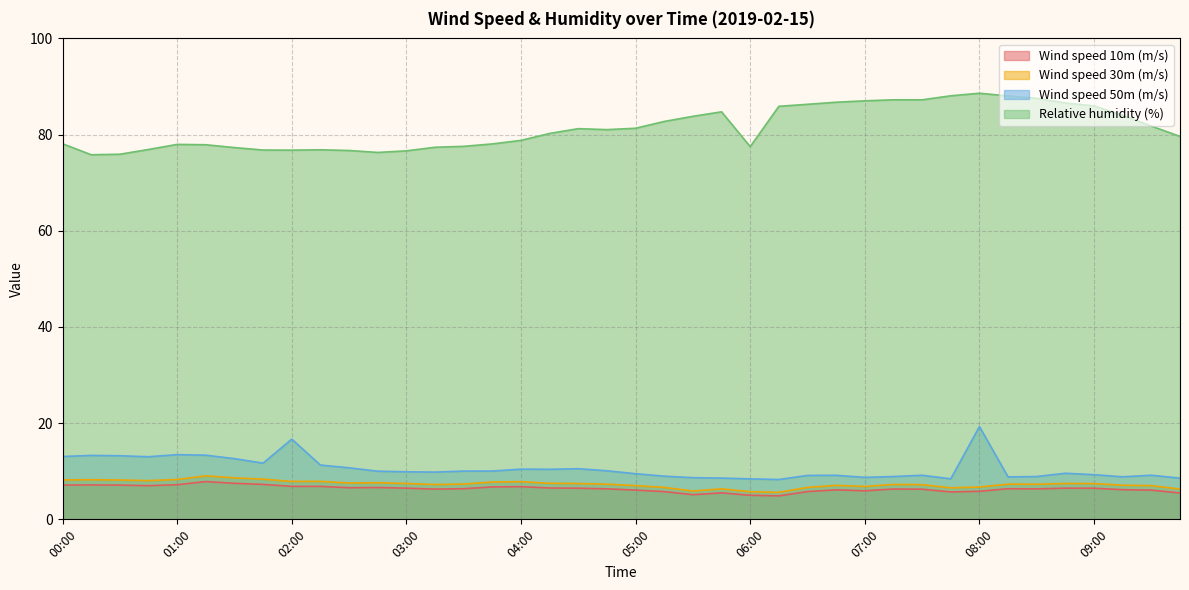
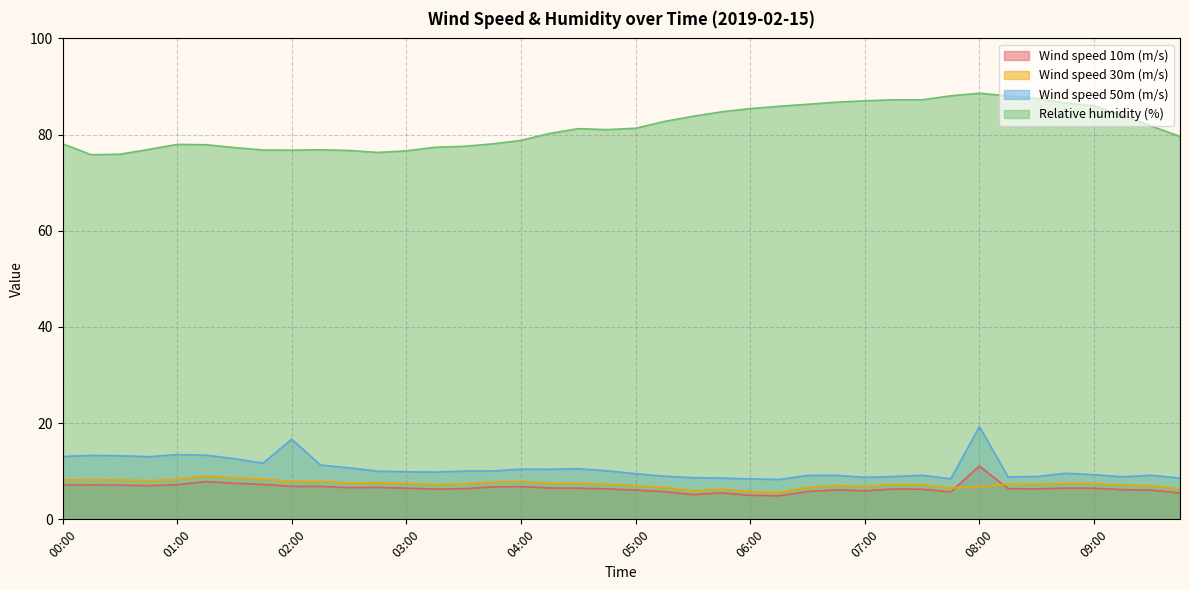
Relative humidity (%), 06:00: 78 -> 85
Wind speed 10m (m/s), 08:00: 6 -> 11
